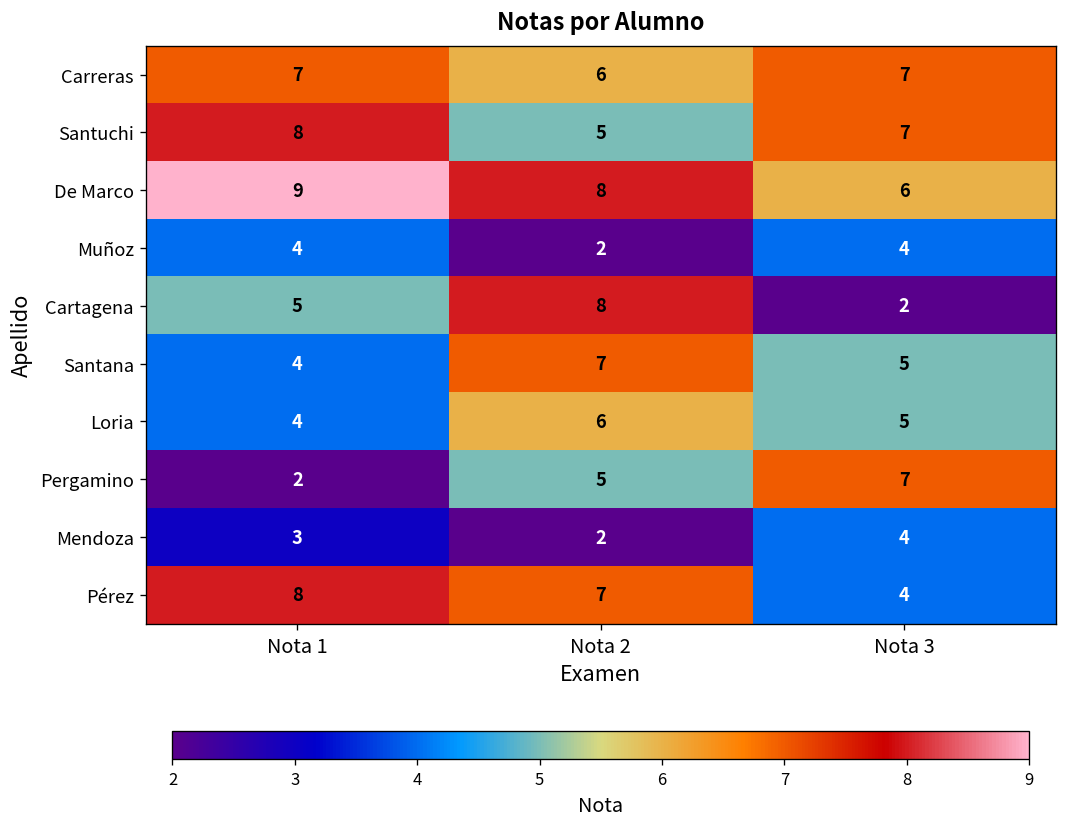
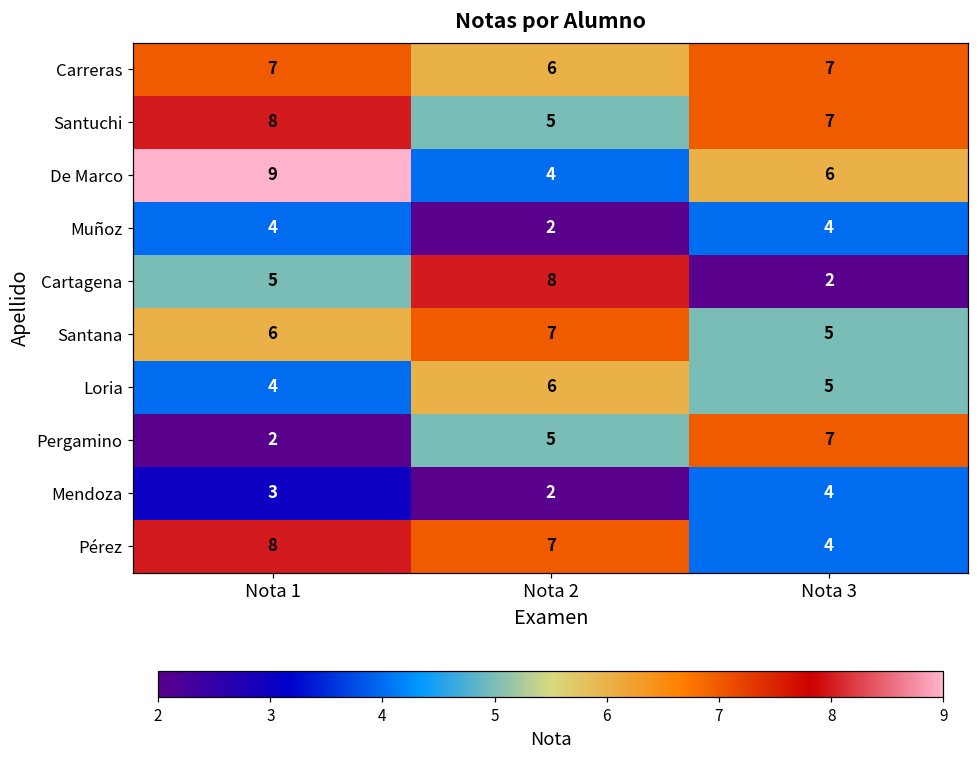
De Marco, Nota 2: 8 -> 4
Santana, Nota 1: 4 -> 6
